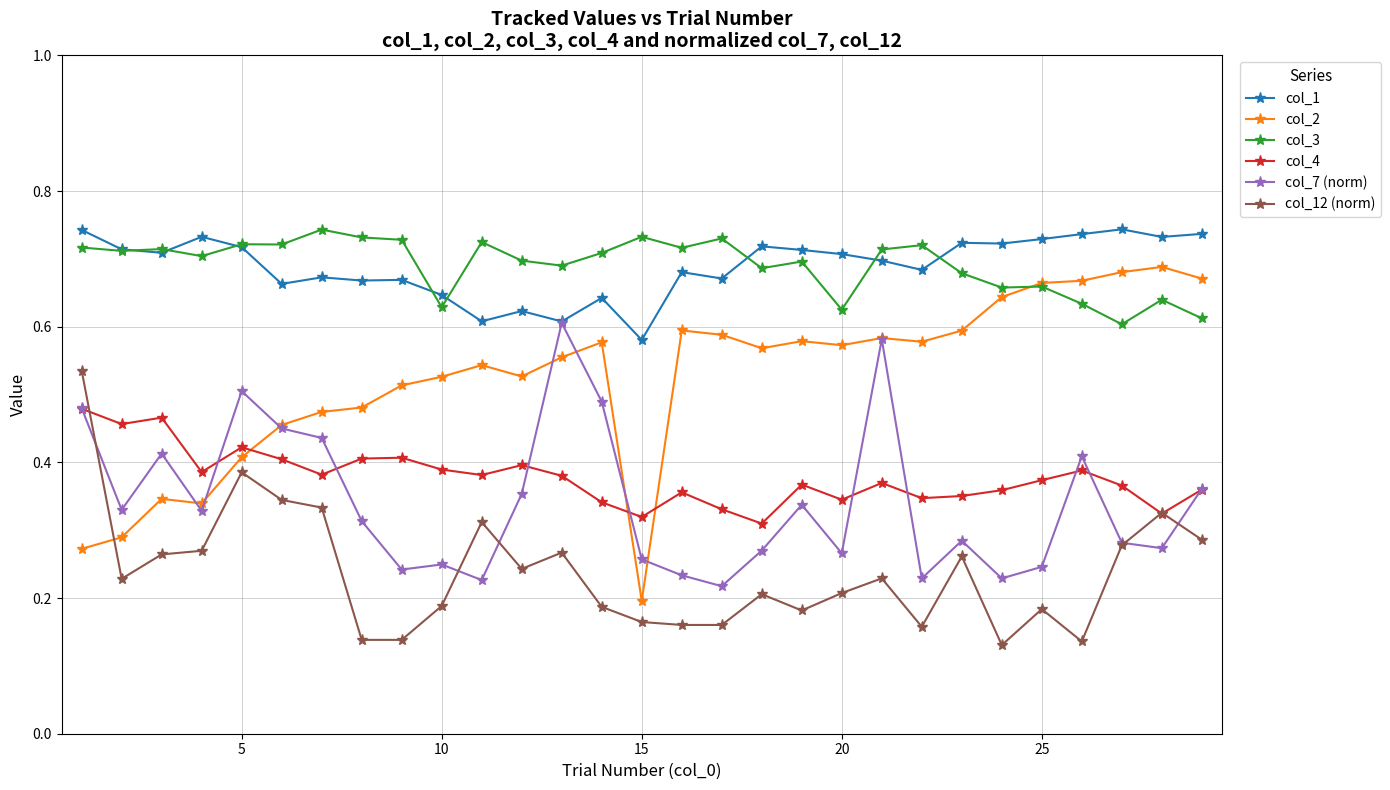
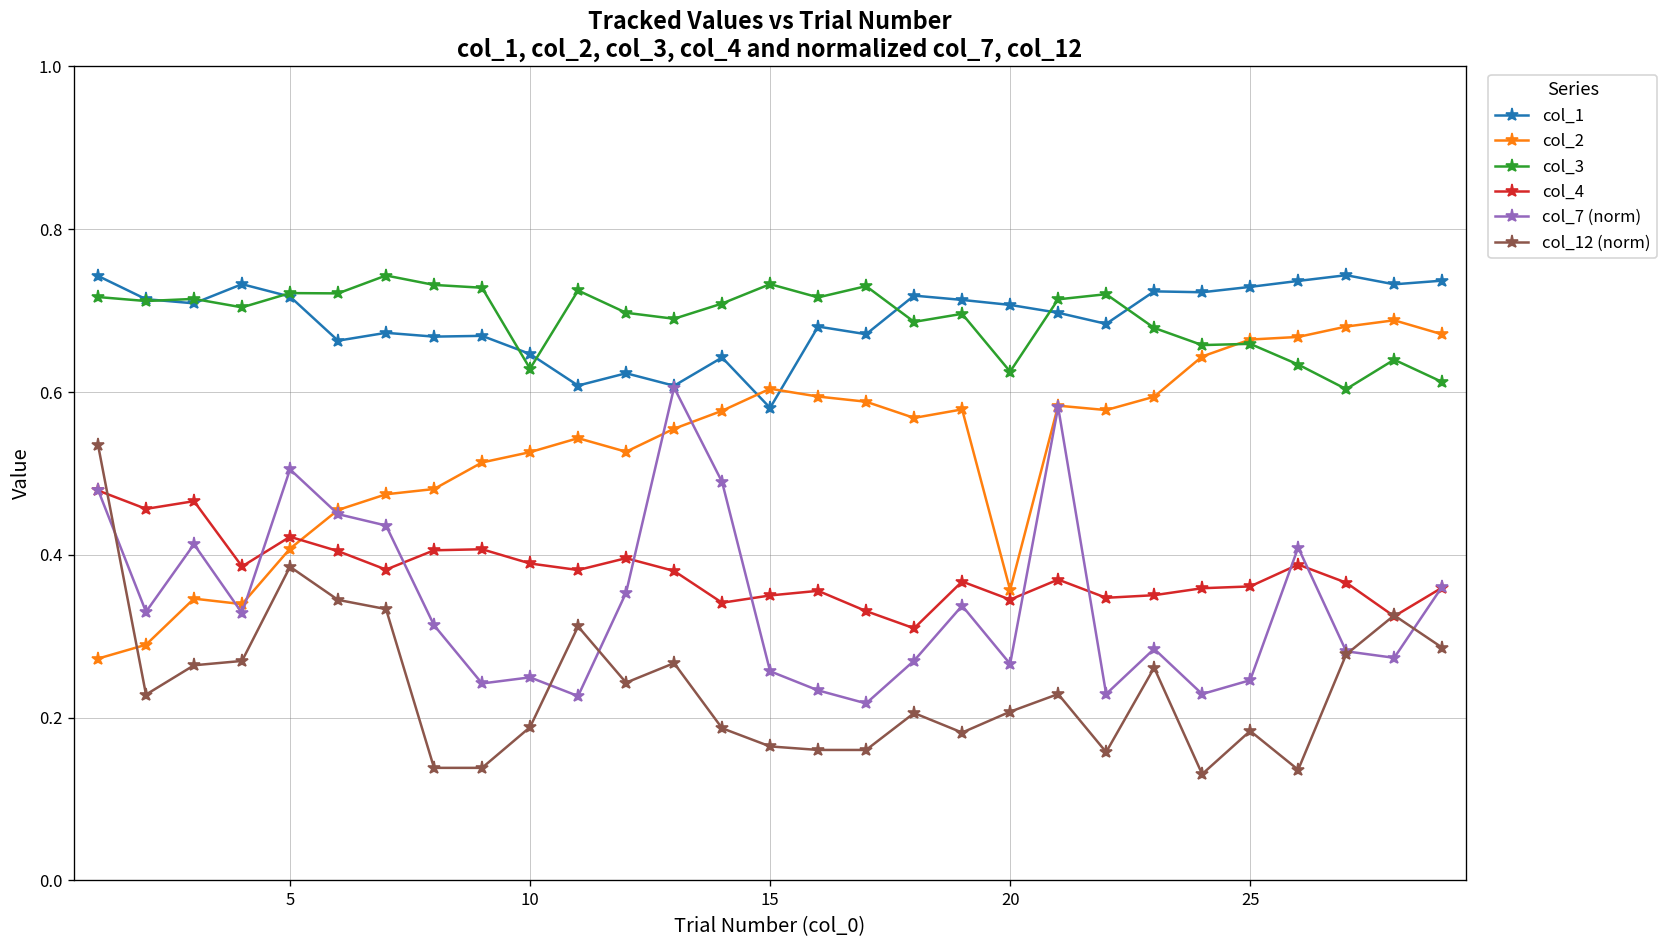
col_2, 15: 0.20 -> 0.60
col_4, 15: 0.32 -> 0.35
col_2, 20: 0.57 -> 0.36
col_4, 25: 0.37 -> 0.36
